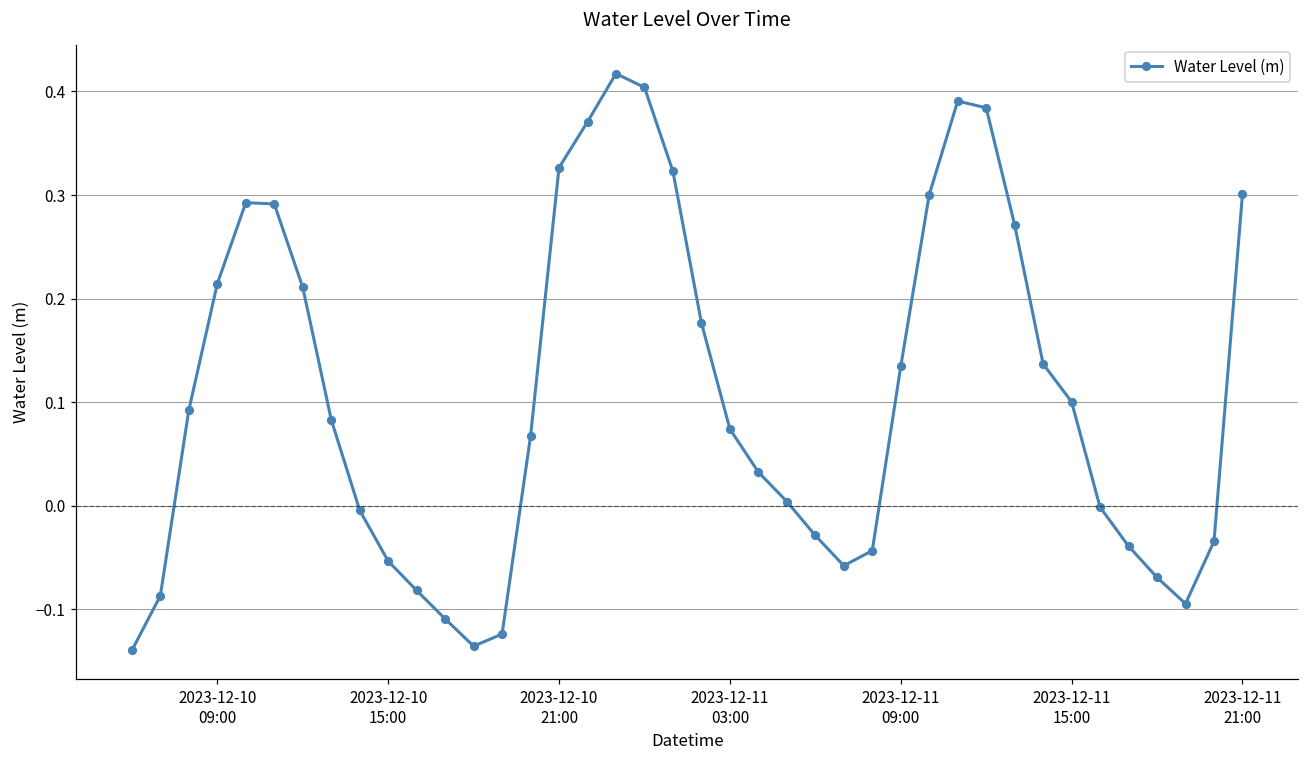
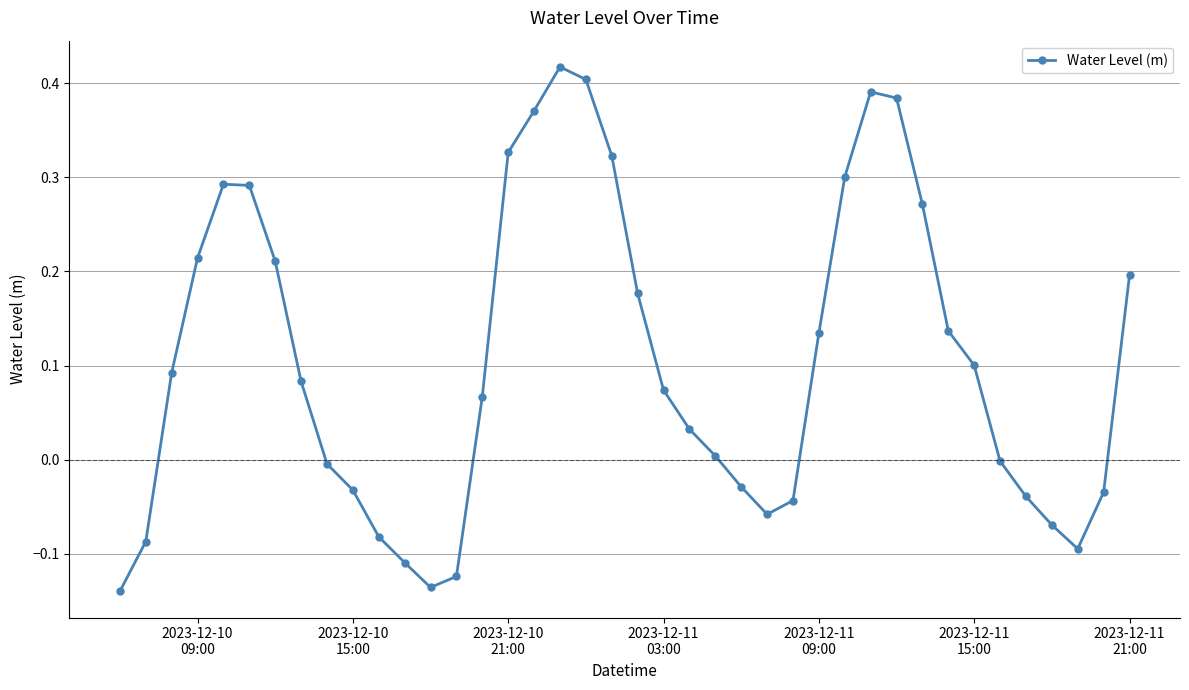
2023-12-10 15:00: -0.05 -> -0.03
2023-12-11 21:00: 0.30 -> 0.20
